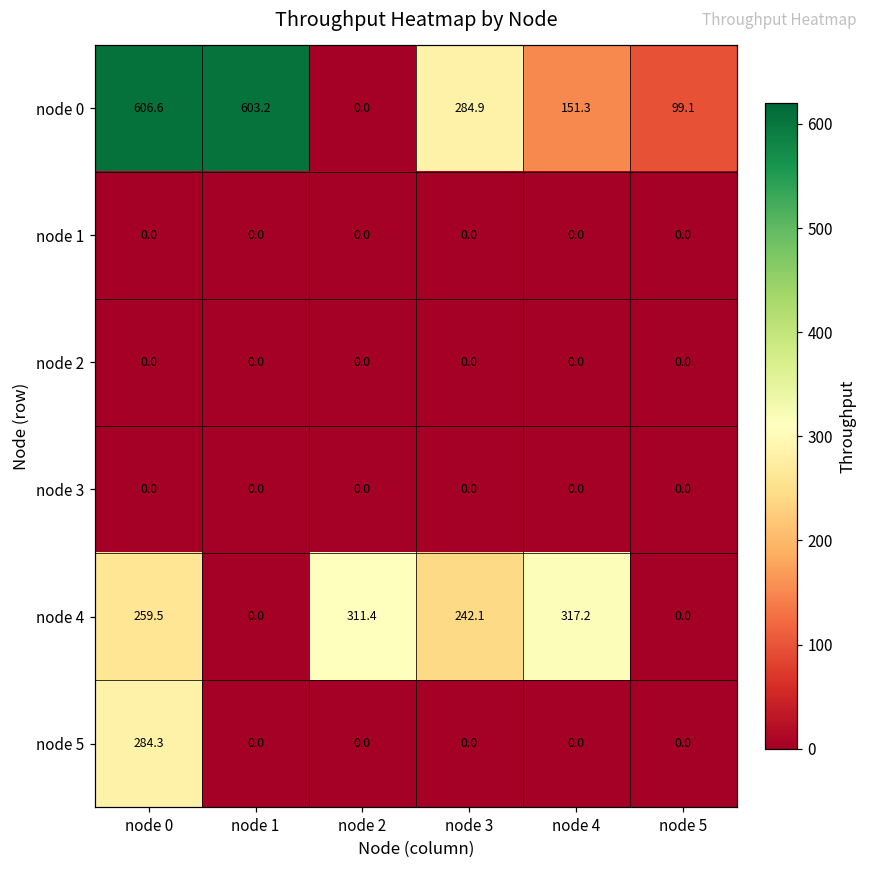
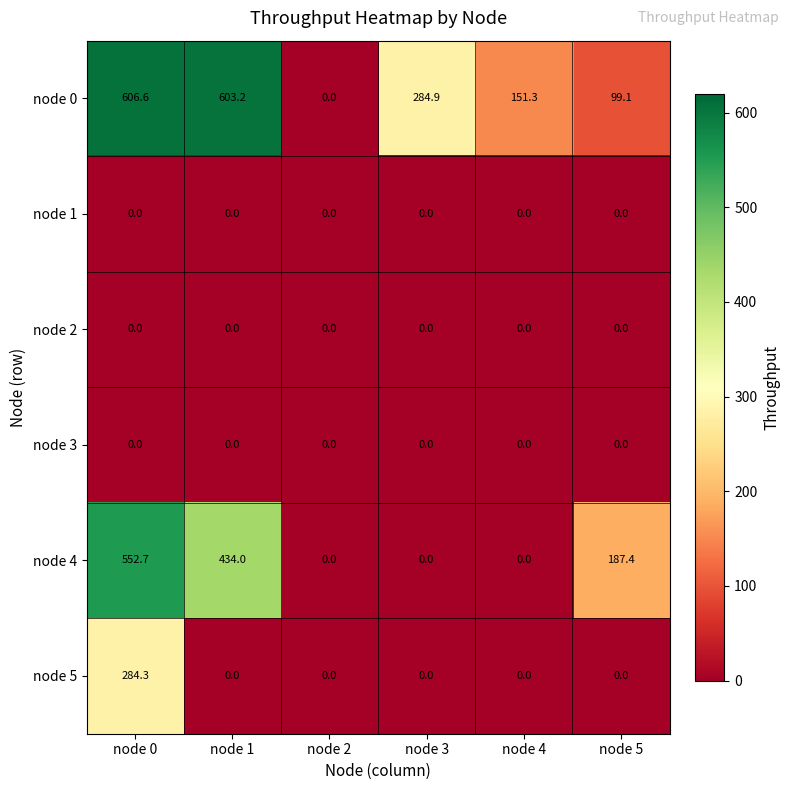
node 4, node 0: 259.5 -> 552.7
node 4, node 1: 0.0 -> 434.0
node 4, node 2: 311.4 -> 0.0
node 4, node 3: 242.1 -> 0.0
node 4, node 4: 317.2 -> 0.0
node 4, node 5: 0.0 -> 187.4
